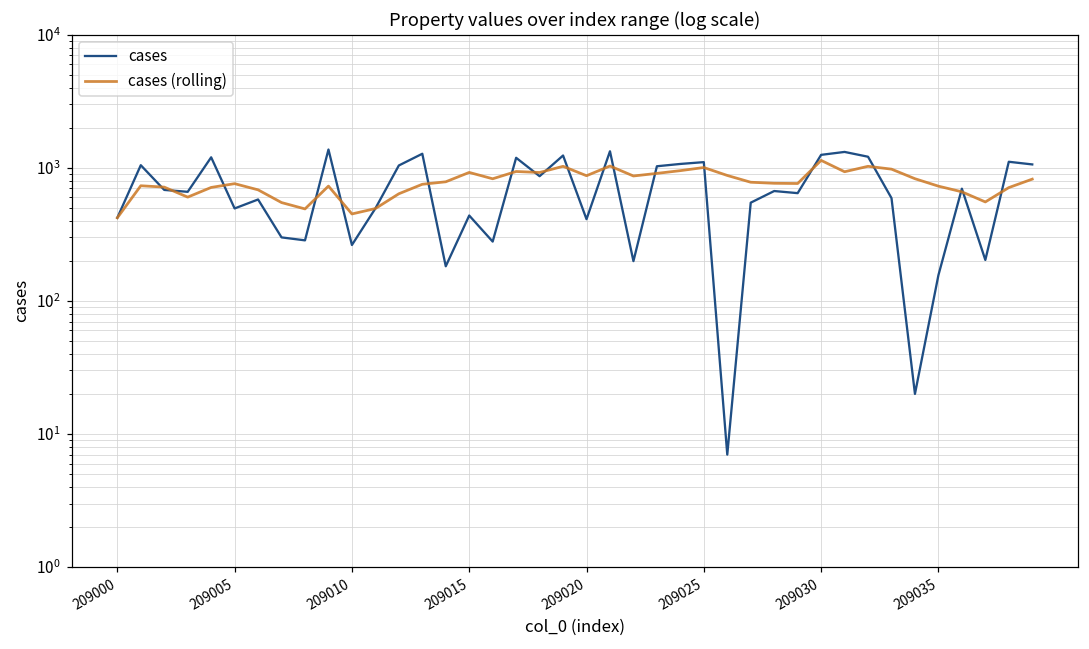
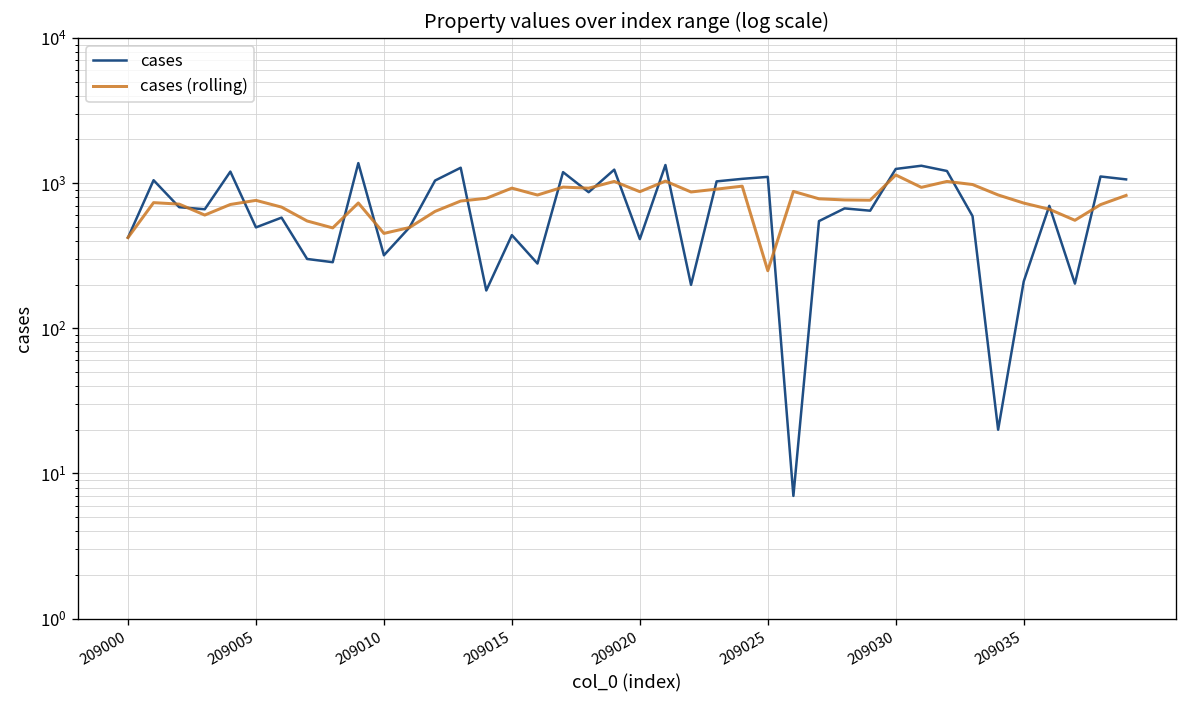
cases, 209010: 260 -> 320
cases (rolling), 209025: 1000 -> 250
cases, 209035: 160 -> 210
